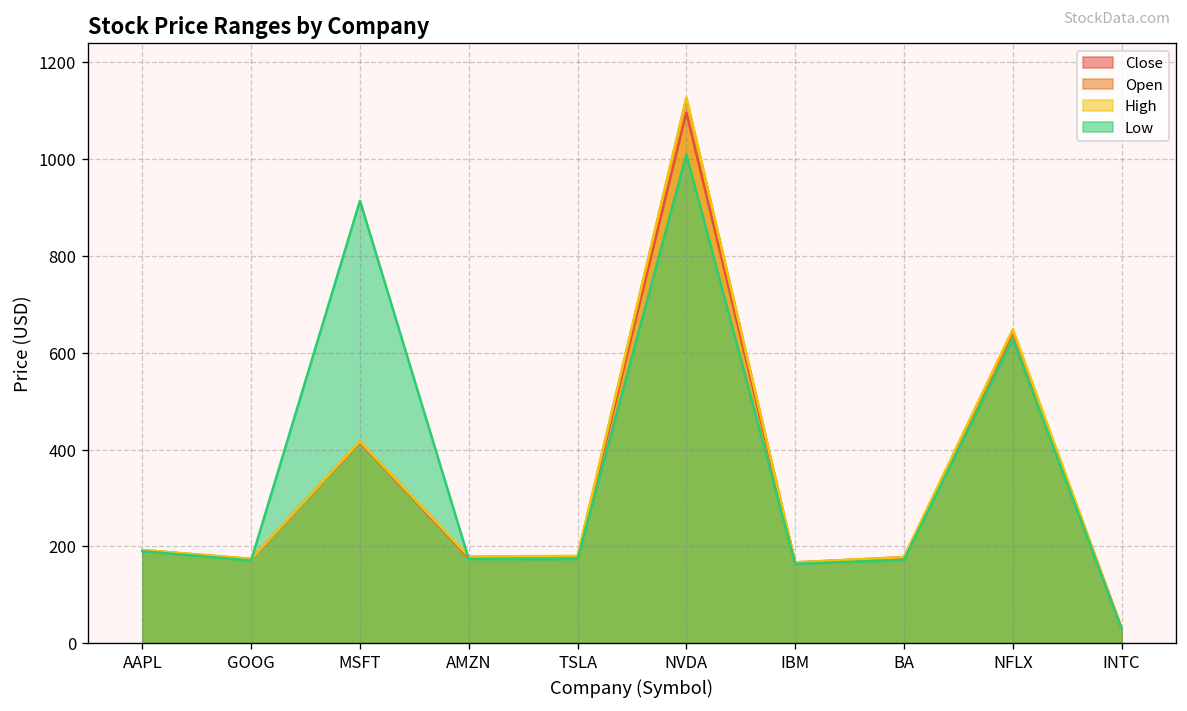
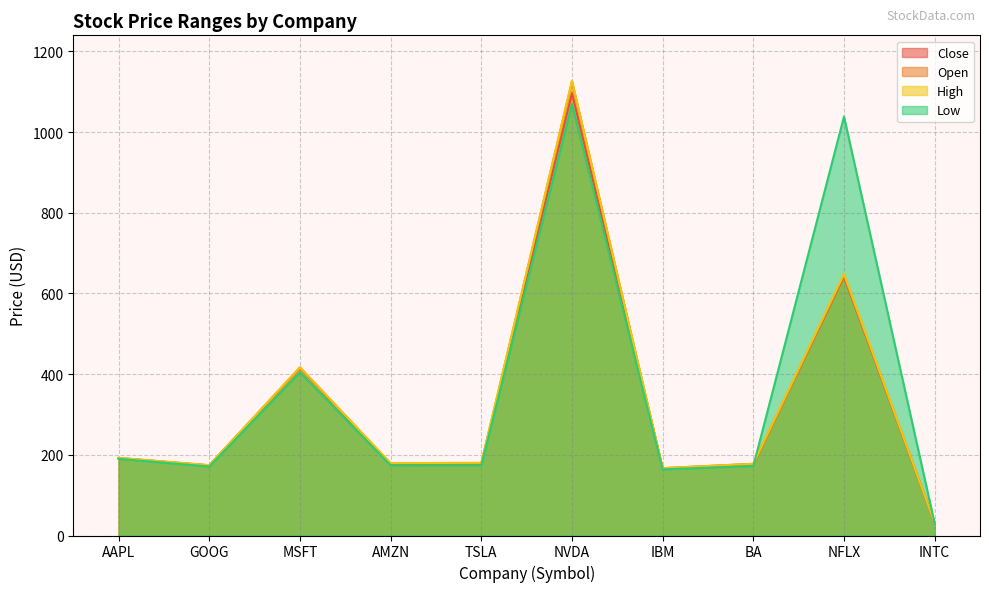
Low, MSFT: 910 -> 400
Low, NVDA: 1010 -> 1070
Low, NFLX: 630 -> 1040
